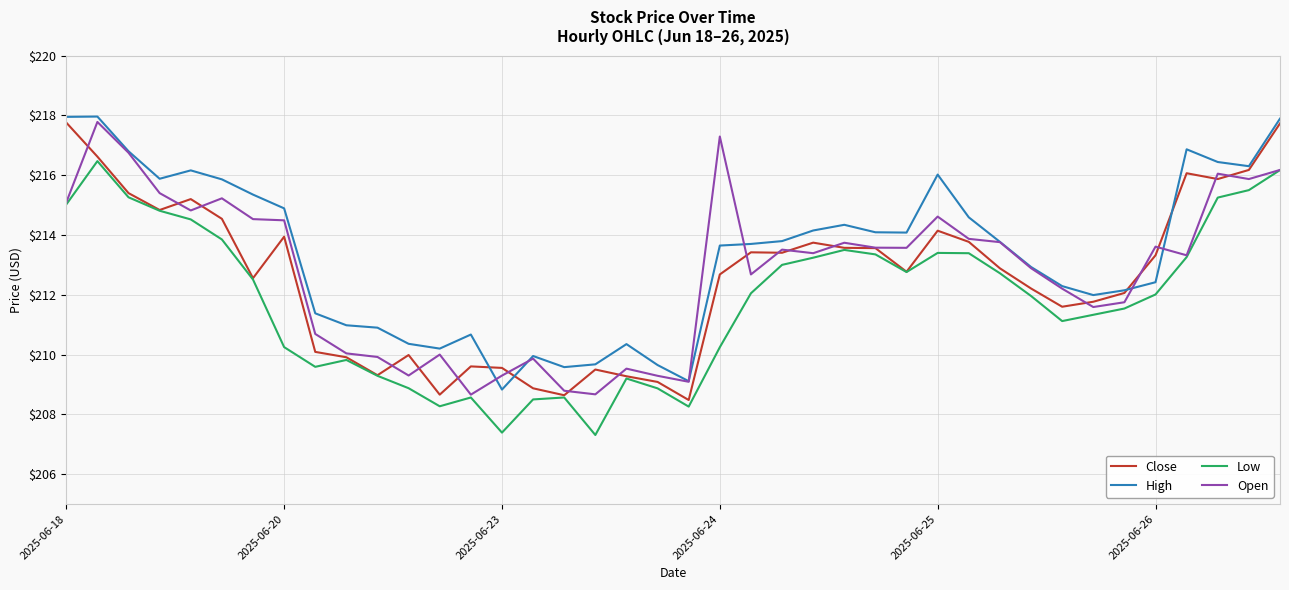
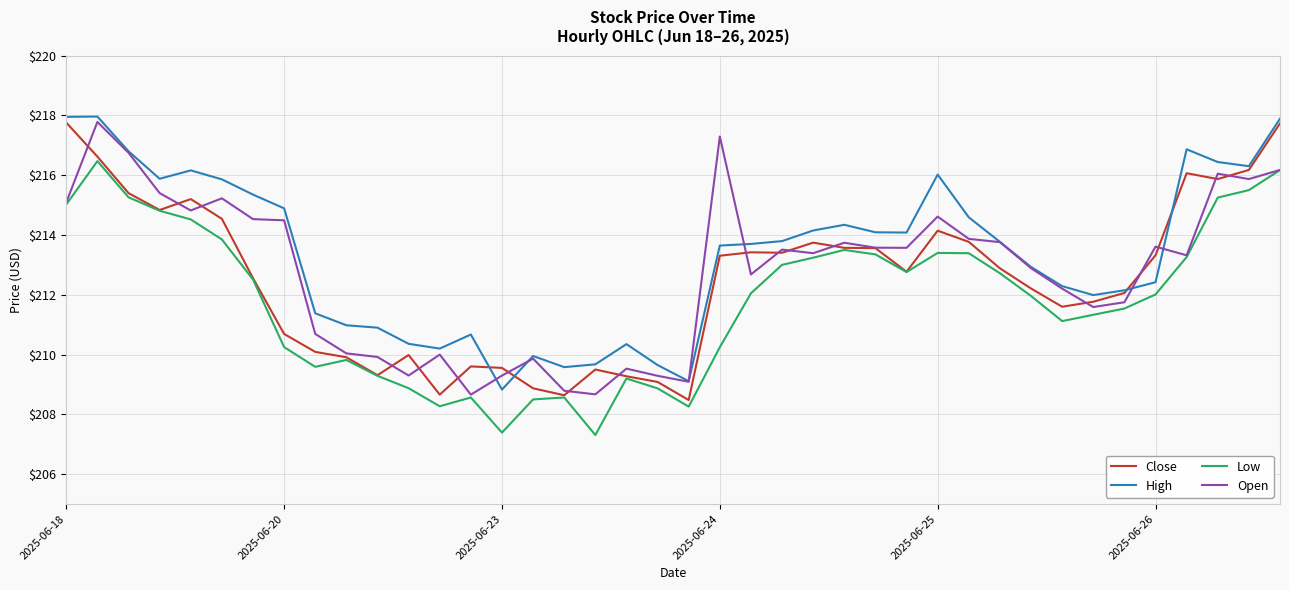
Close, 2025-06-20: $213.9 -> $210.7
Close, 2025-06-24: $212.7 -> $213.3
